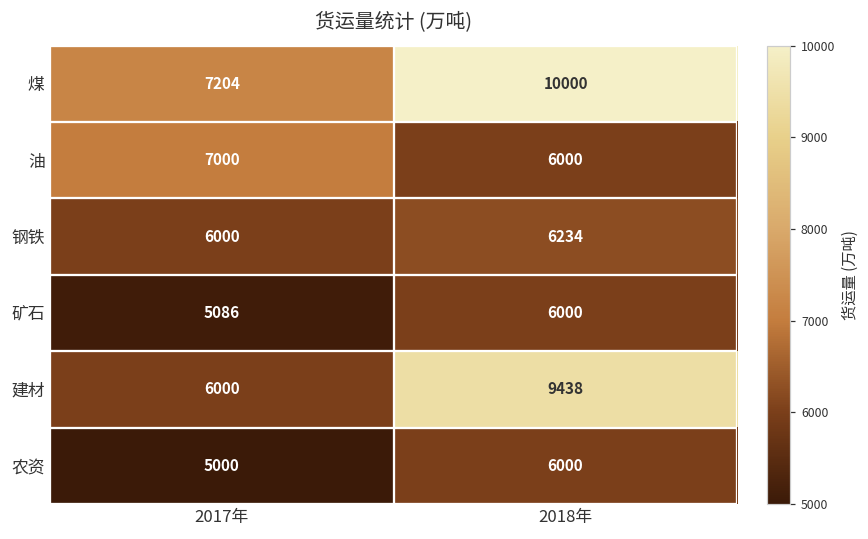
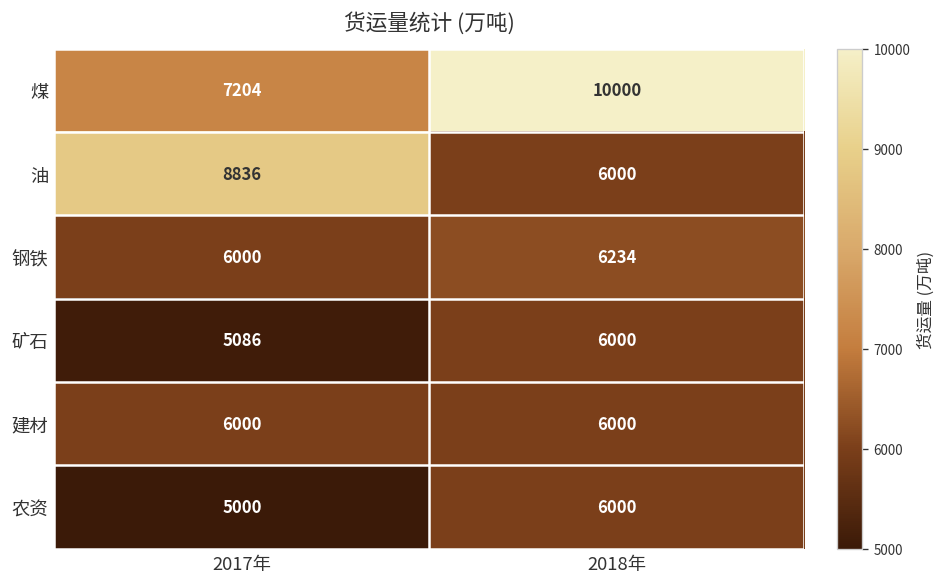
油, 2017年: 7000 -> 8836
建材, 2018年: 9438 -> 6000
